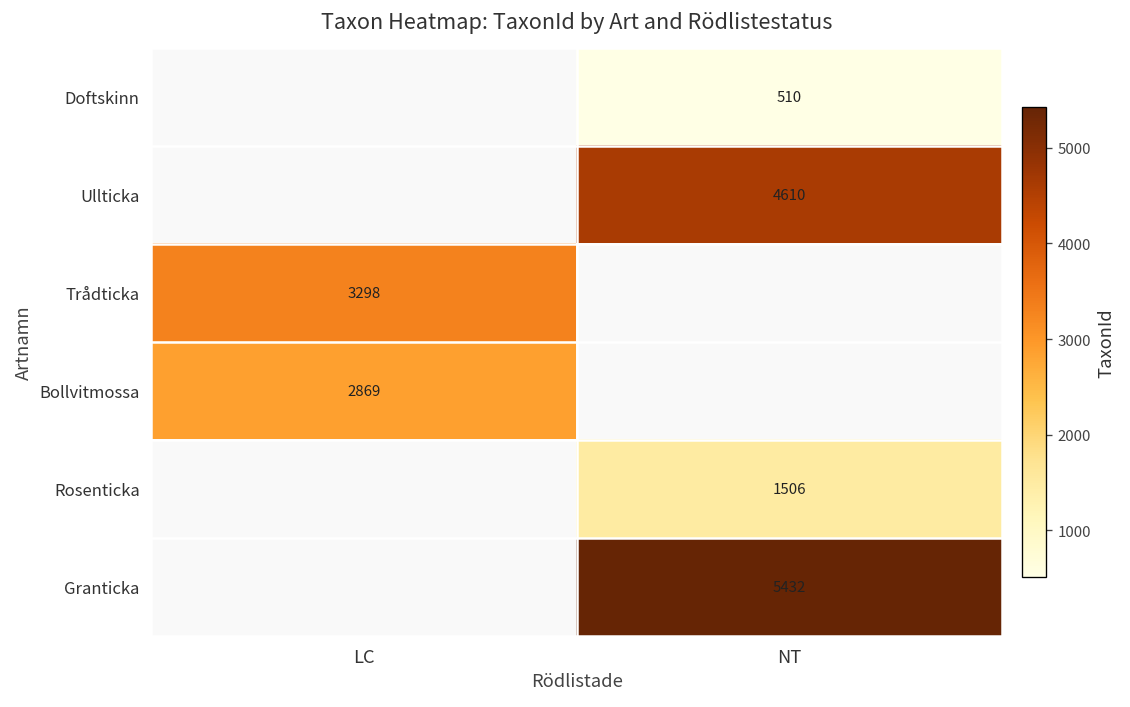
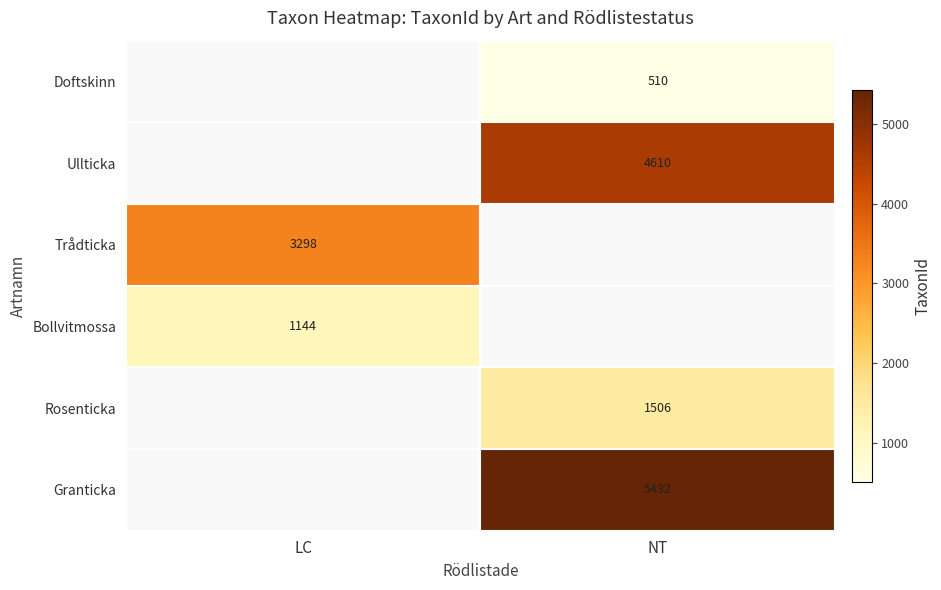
Bollvitmossa, LC: 2869 -> 1144
